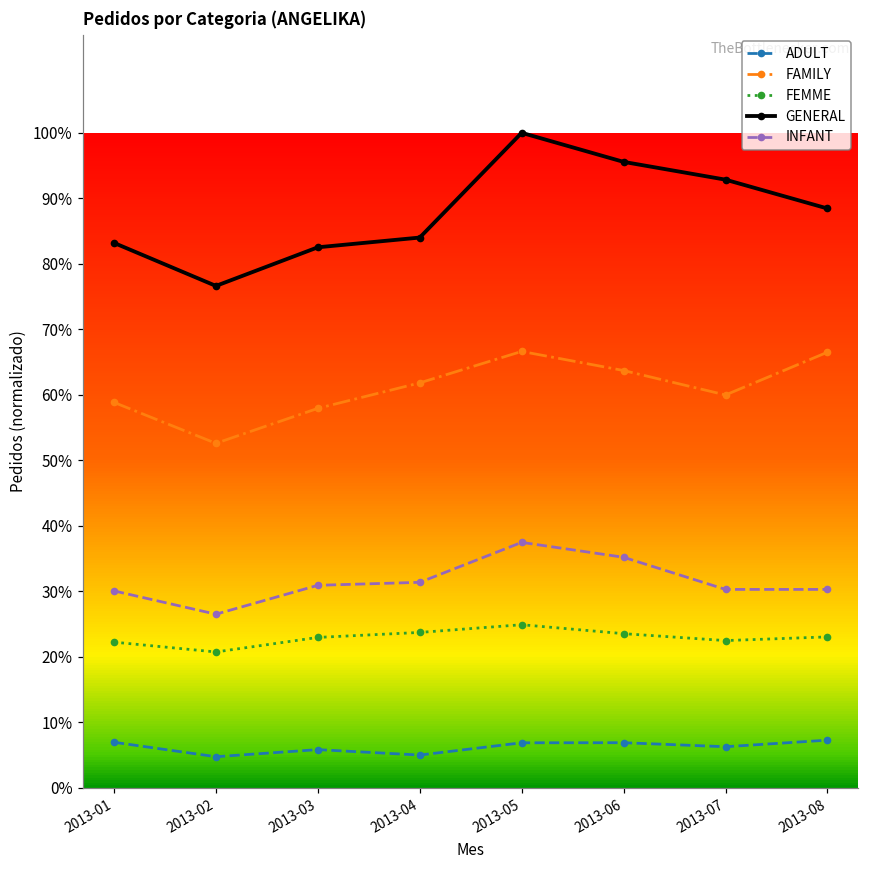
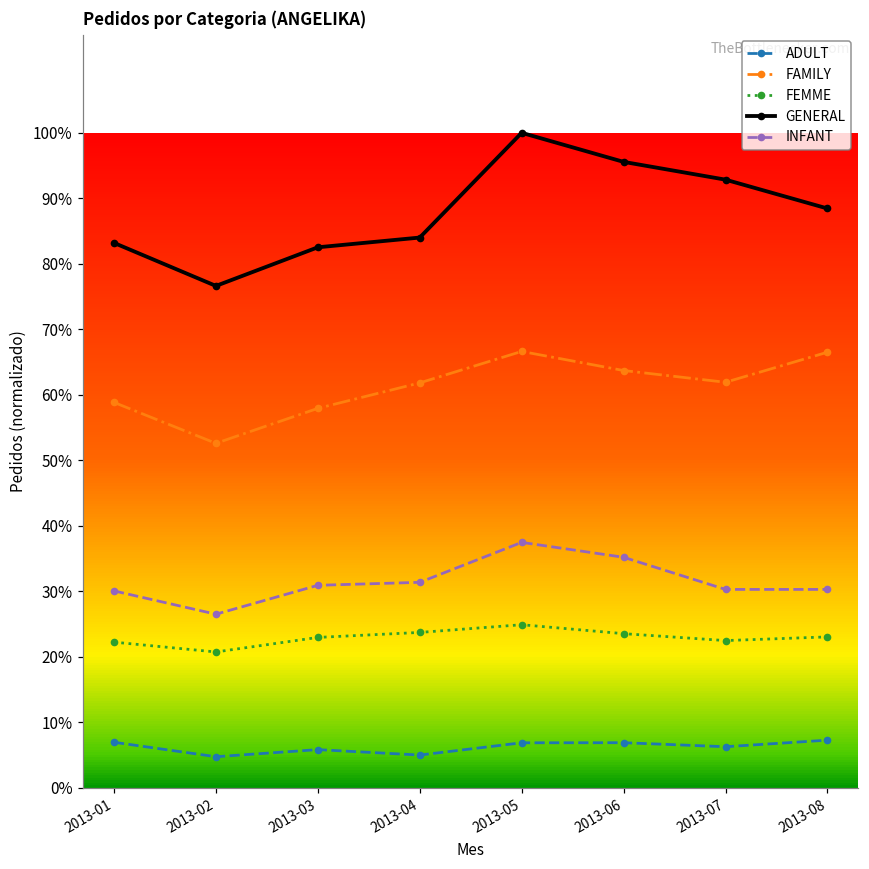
FAMILY, 2013-07: 60% -> 62%
